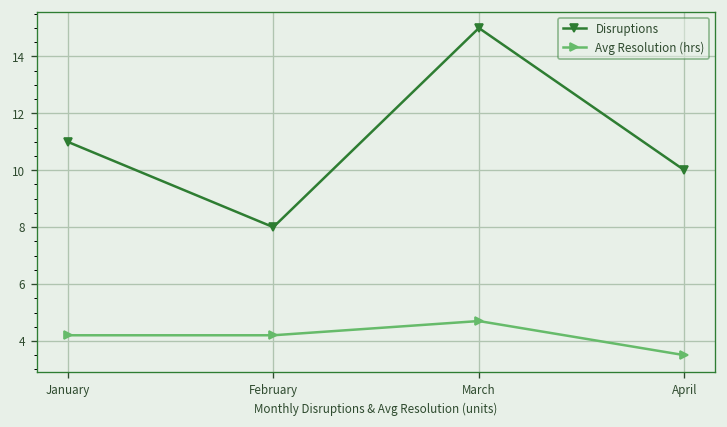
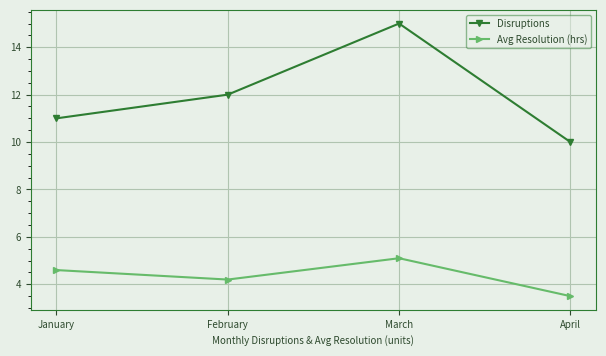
Avg Resolution (hrs), January: 4.2 -> 4.6
Disruptions, February: 8 -> 12
Avg Resolution (hrs), March: 4.7 -> 5.1
